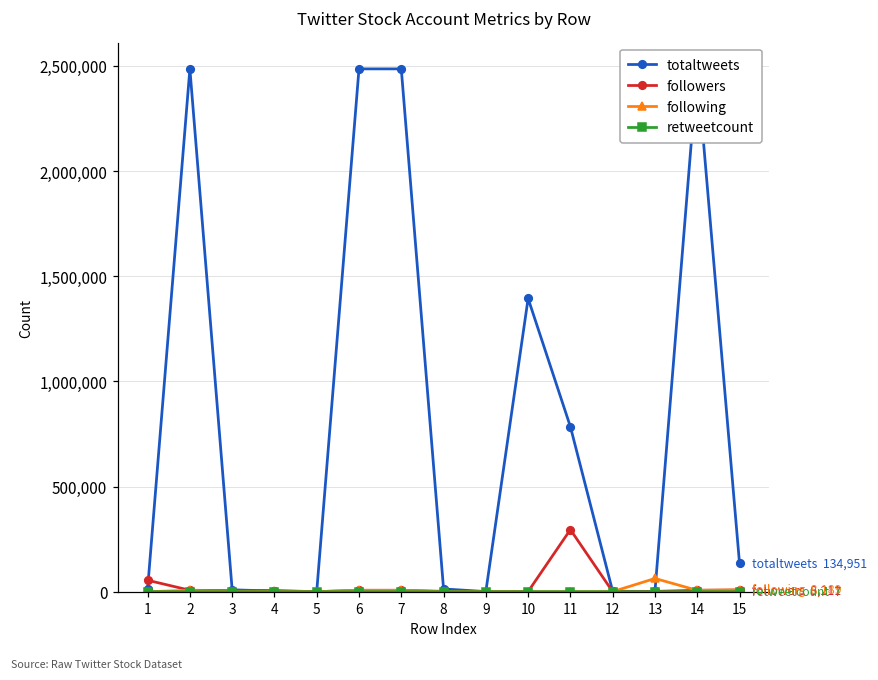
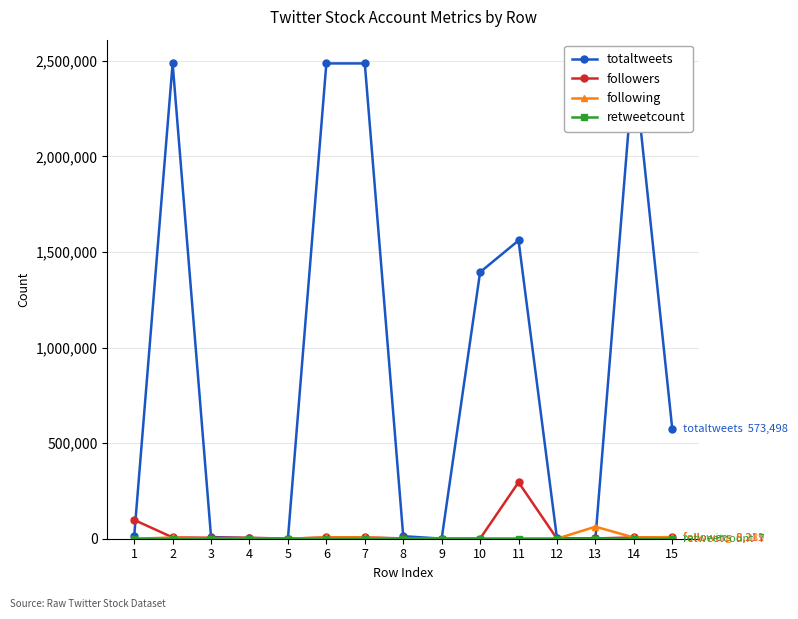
followers, 1: 50,000 -> 100,000
totaltweets, 11: 780,000 -> 1,560,000
totaltweets, 15: 134,951 -> 573,498
